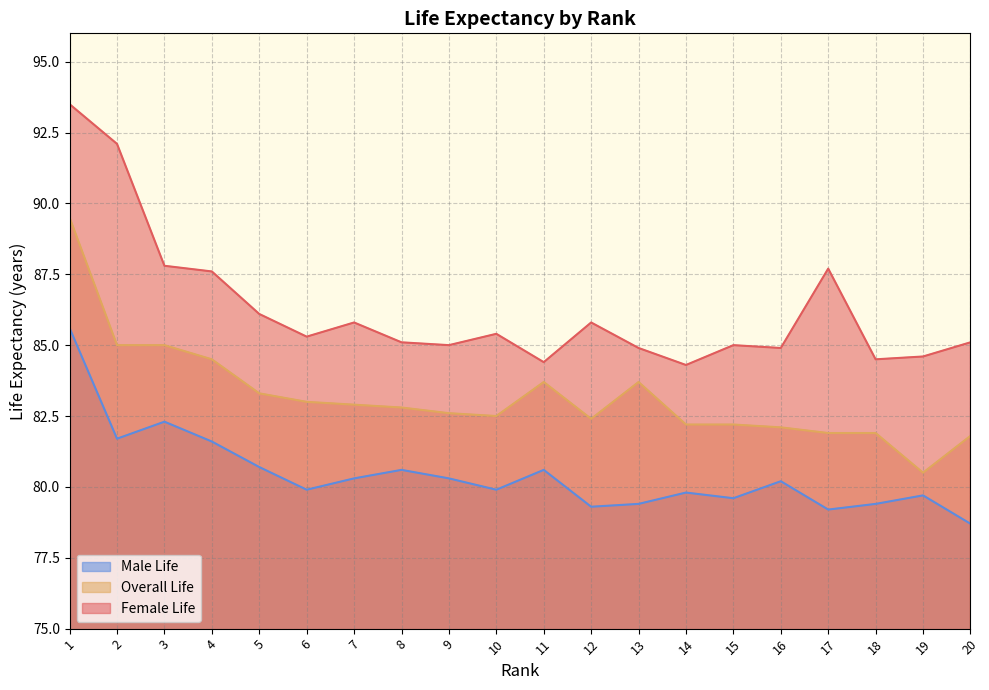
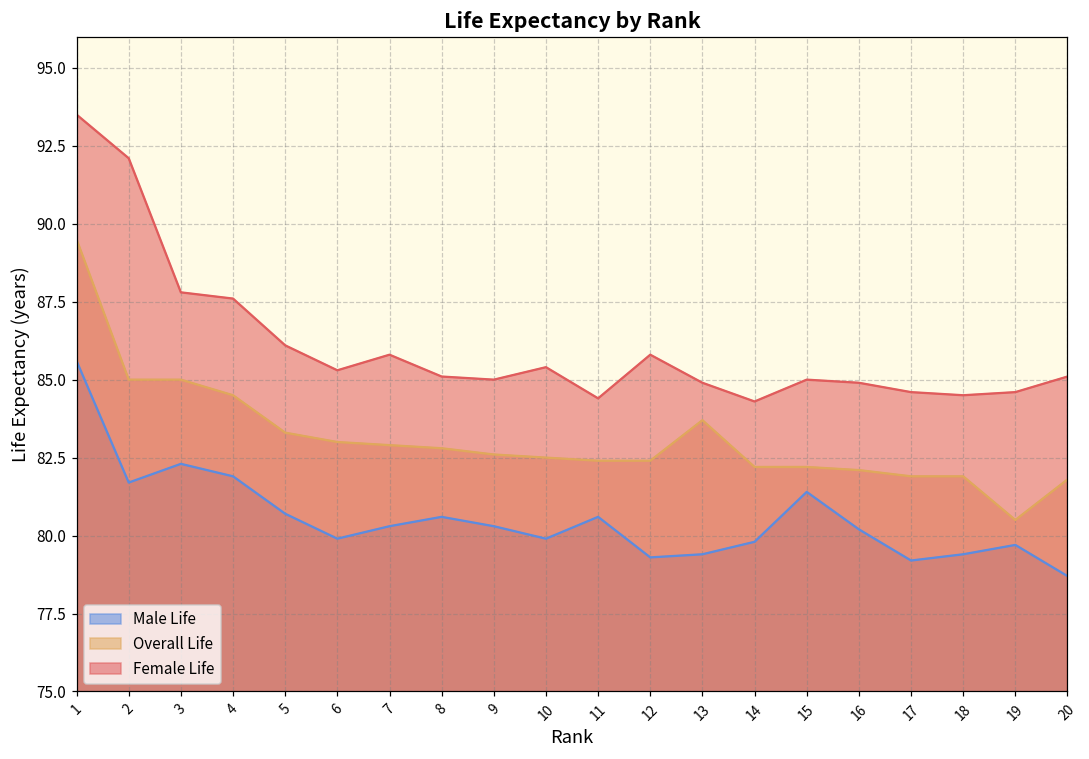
Male Life, 4: 81.6 -> 81.9
Overall Life, 11: 83.7 -> 82.4
Male Life, 15: 79.6 -> 81.4
Female Life, 17: 87.7 -> 84.6
